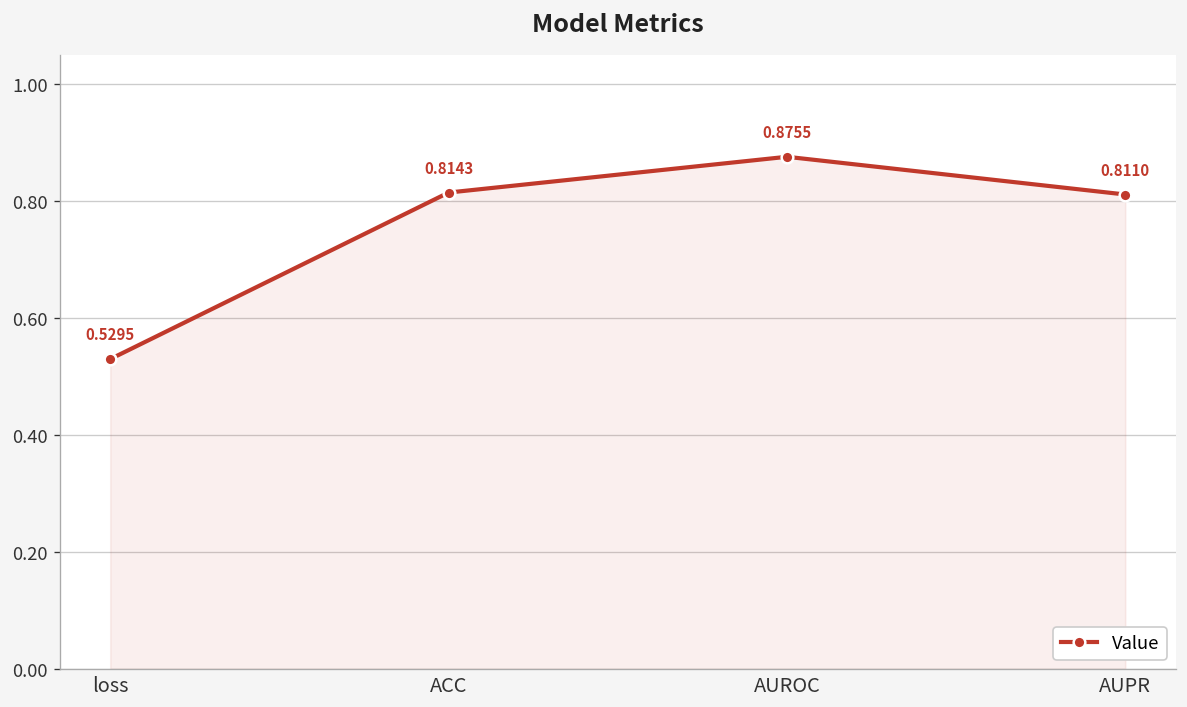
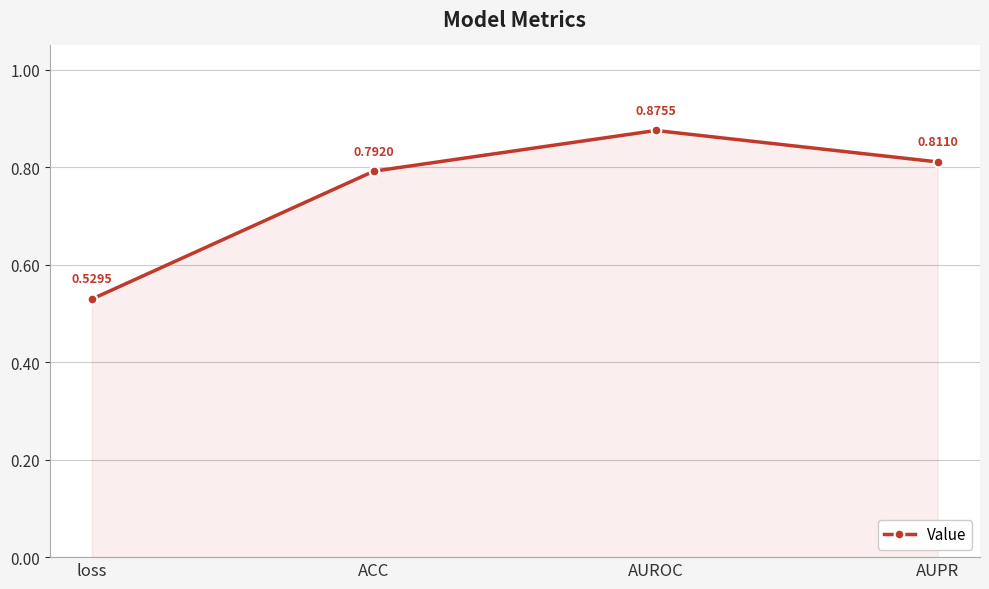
ACC: 0.8143 -> 0.7920
